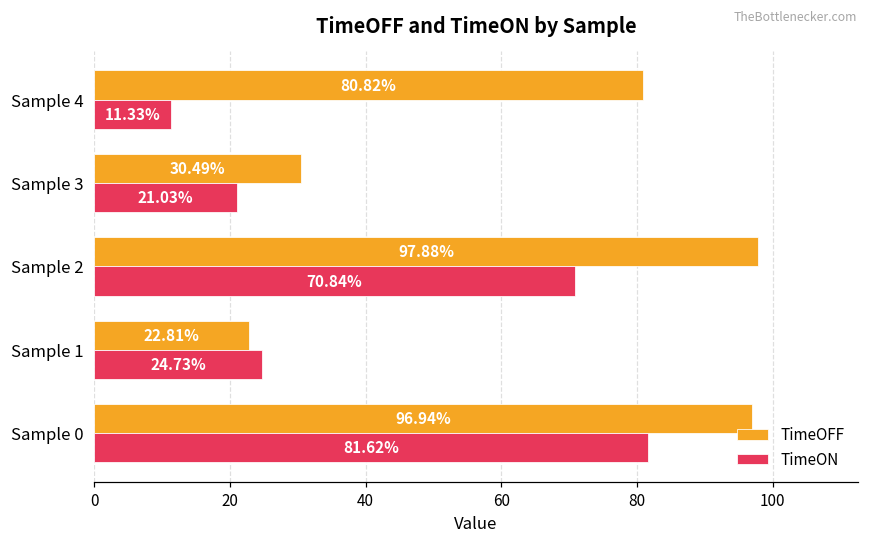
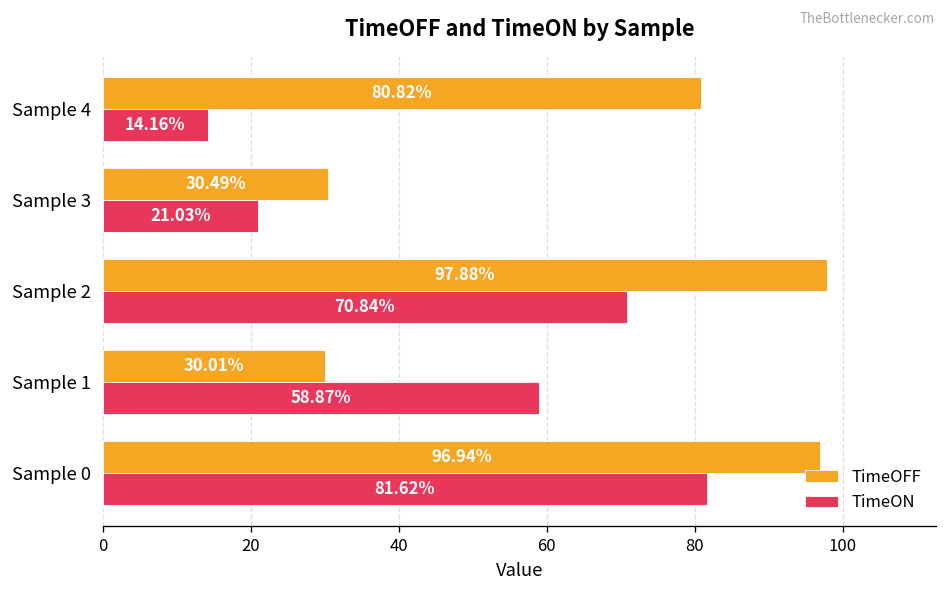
TimeON, Sample 4: 11.33% -> 14.16%
TimeOFF, Sample 1: 22.81% -> 30.01%
TimeON, Sample 1: 24.73% -> 58.87%
